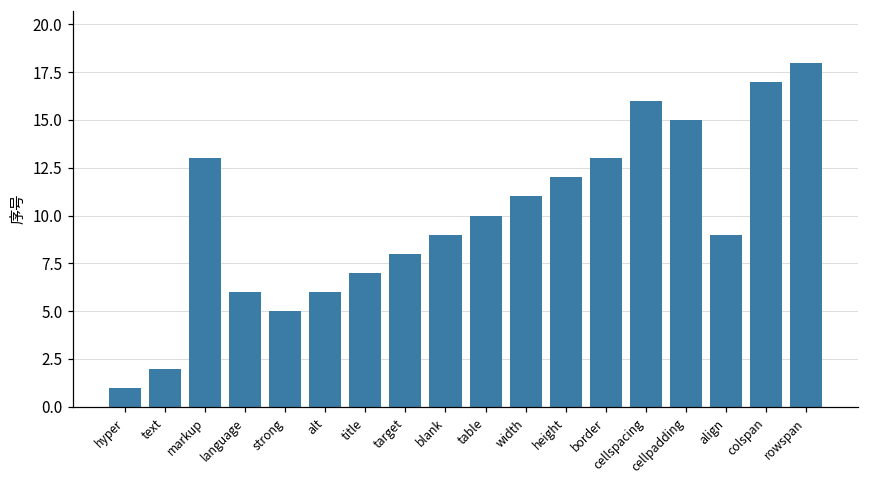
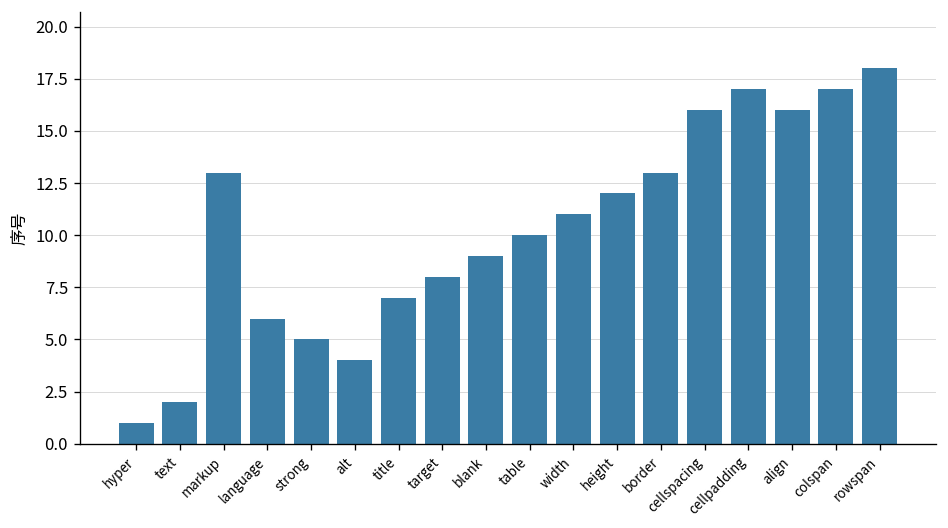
alt: 6 -> 4
cellpadding: 15 -> 17
align: 9 -> 16
